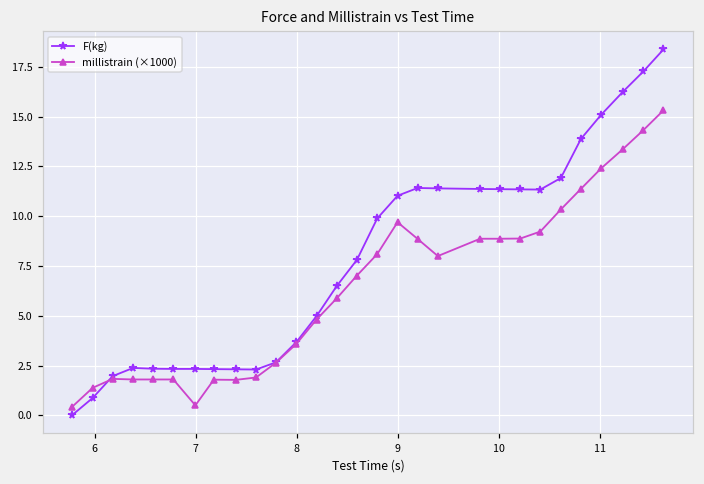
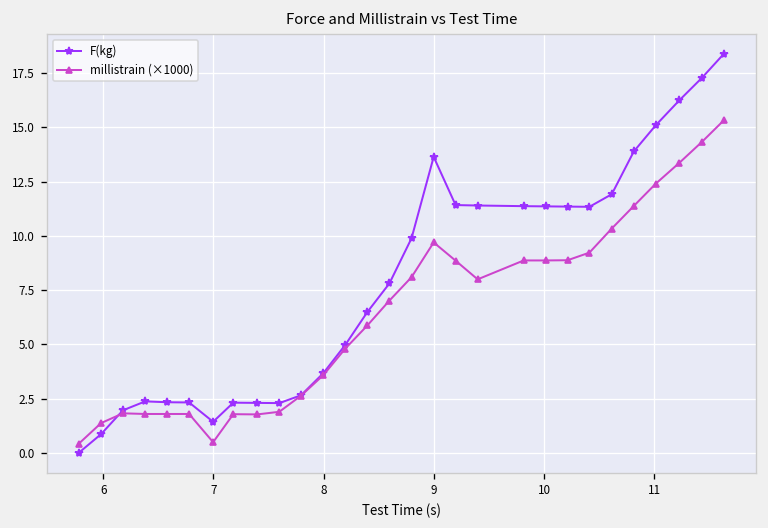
F(kg), 7: 2.3 -> 1.4
F(kg), 9: 11.0 -> 13.6
